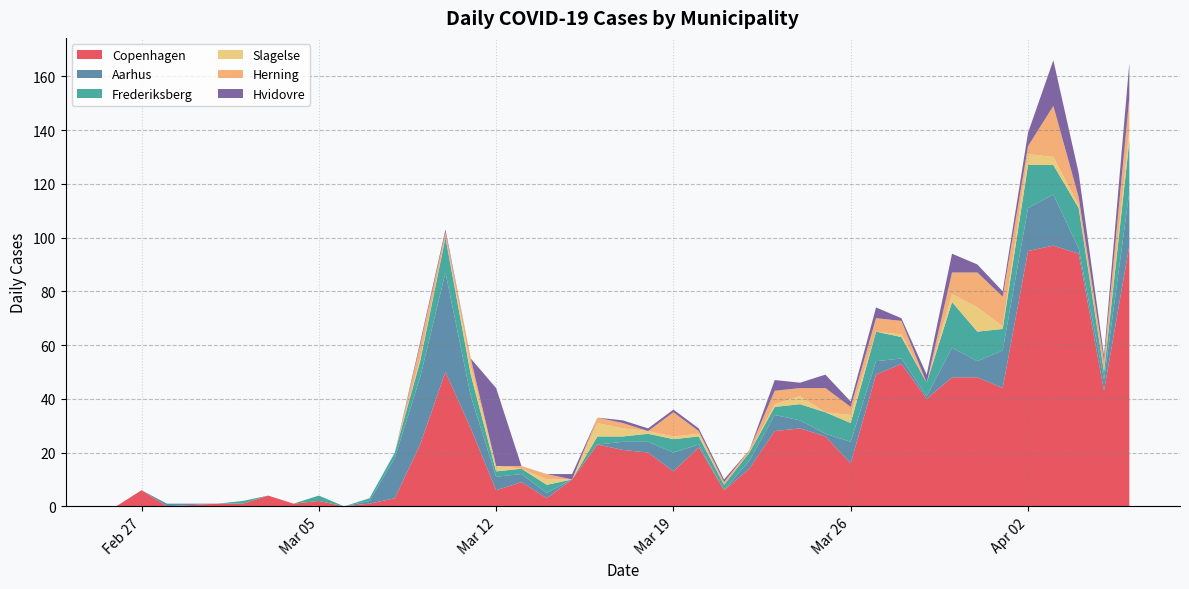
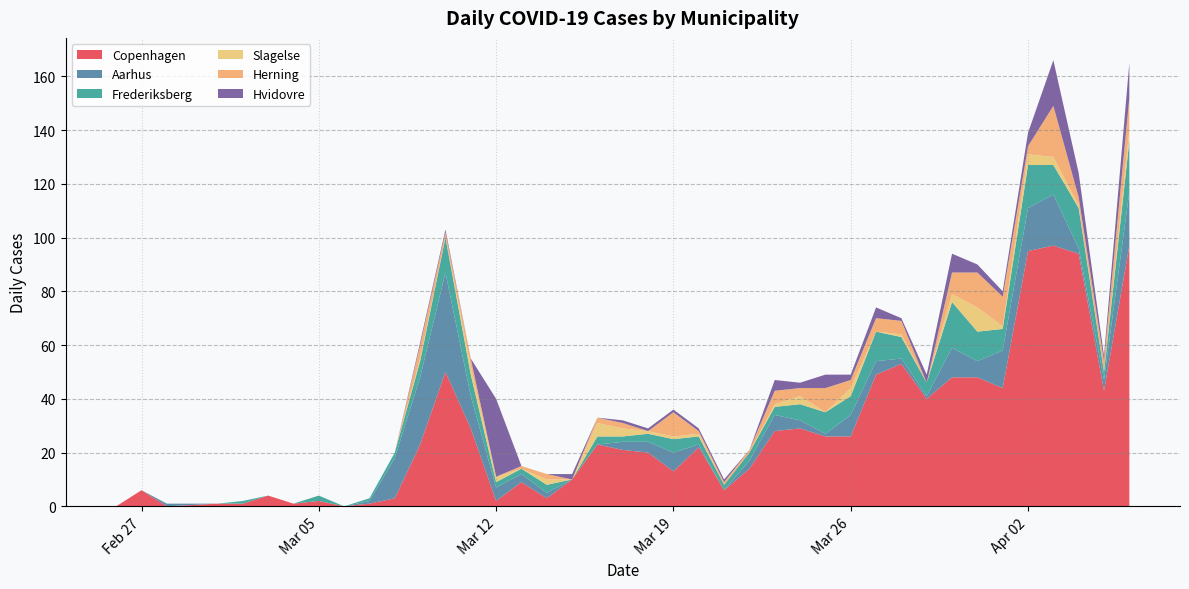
Copenhagen, Mar 12: 6 -> 2
Copenhagen, Mar 26: 16 -> 26
